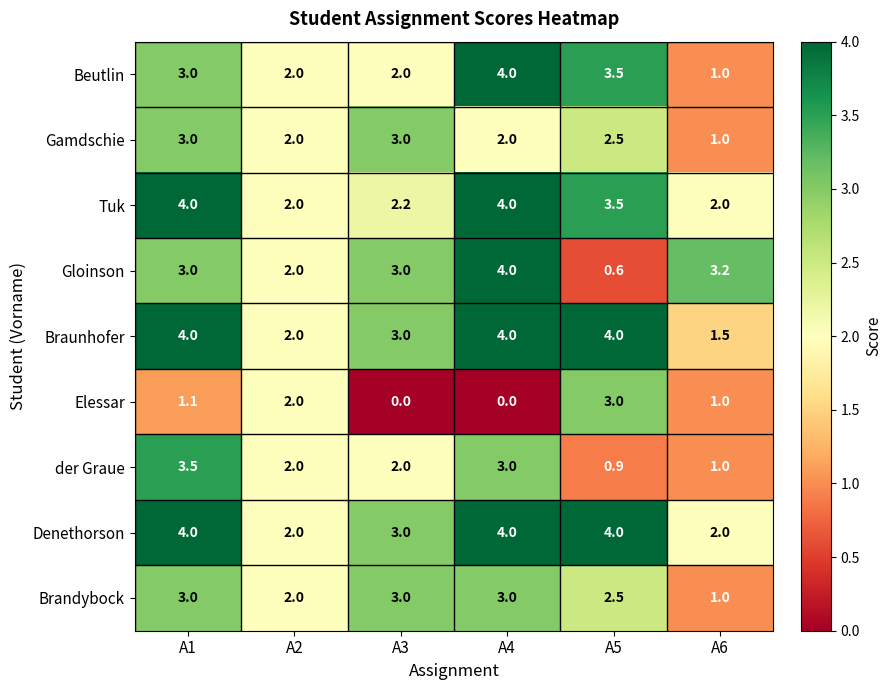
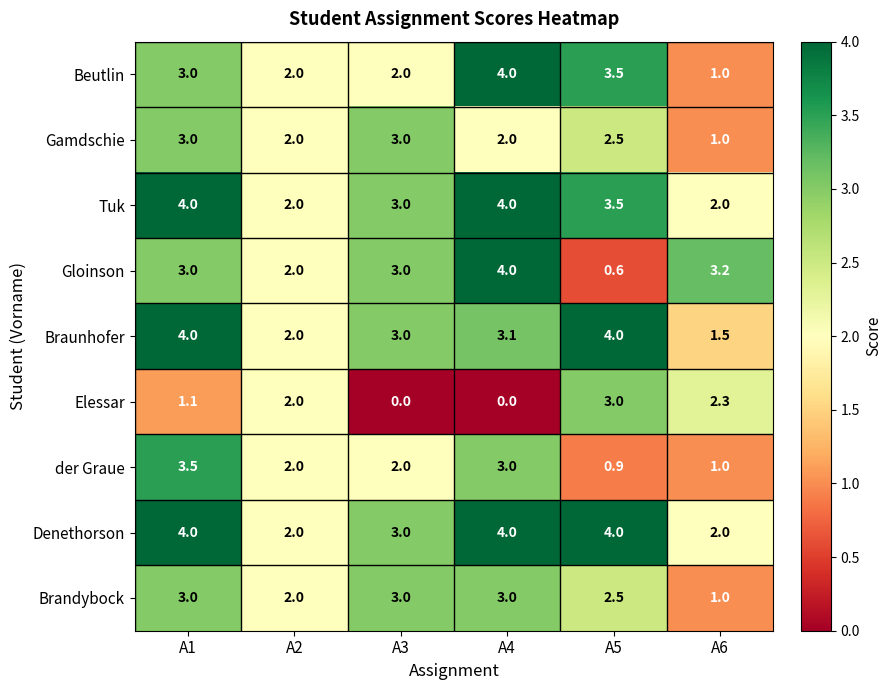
Tuk, A3: 2.2 -> 3.0
Braunhofer, A4: 4.0 -> 3.1
Elessar, A6: 1.0 -> 2.3
